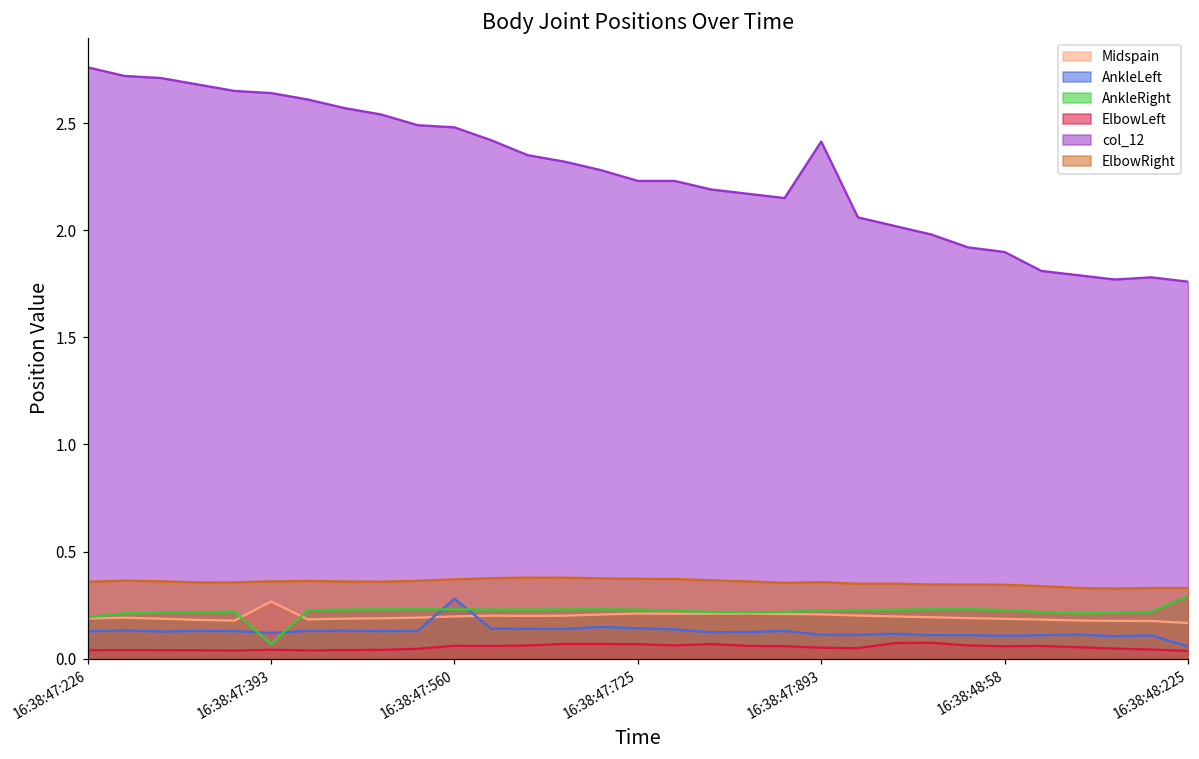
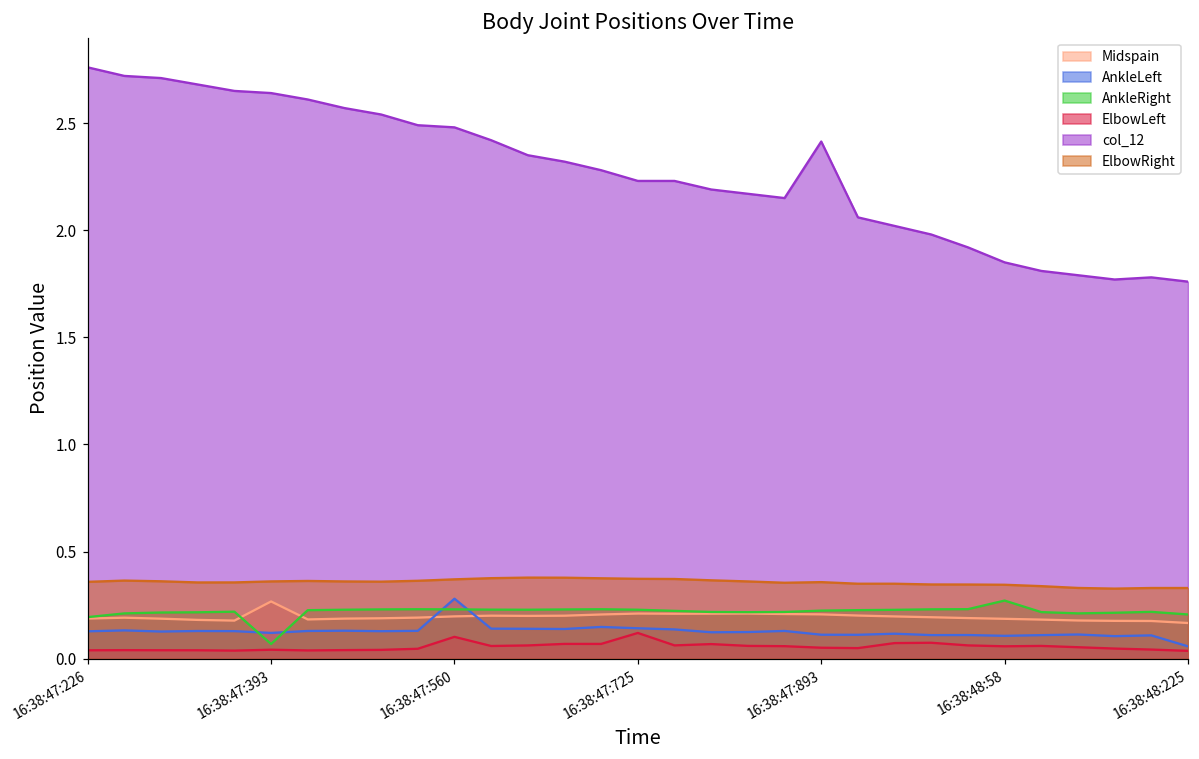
ElbowLeft, 16:38:47:560: 0.06 -> 0.10
ElbowLeft, 16:38:47:725: 0.07 -> 0.12
AnkleRight, 16:38:48:58: 0.23 -> 0.27
col_12, 16:38:48:58: 1.90 -> 1.85
AnkleRight, 16:38:48:225: 0.29 -> 0.21
